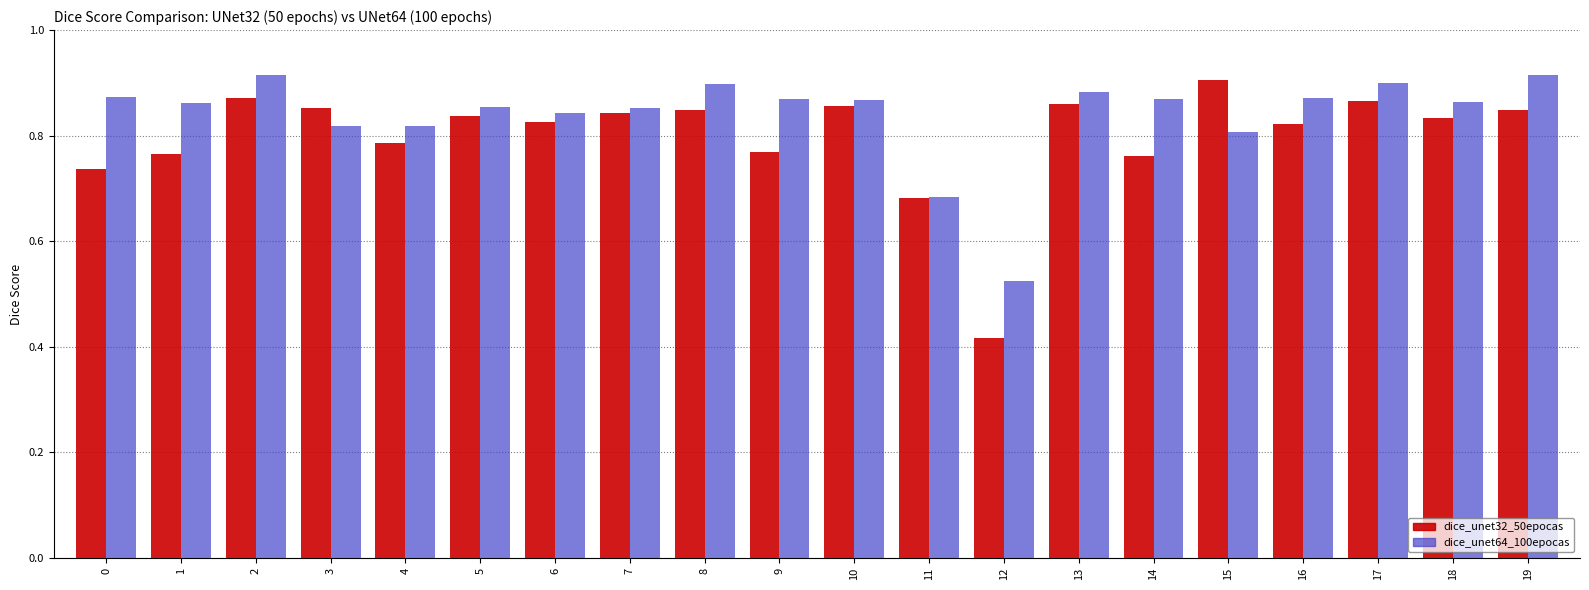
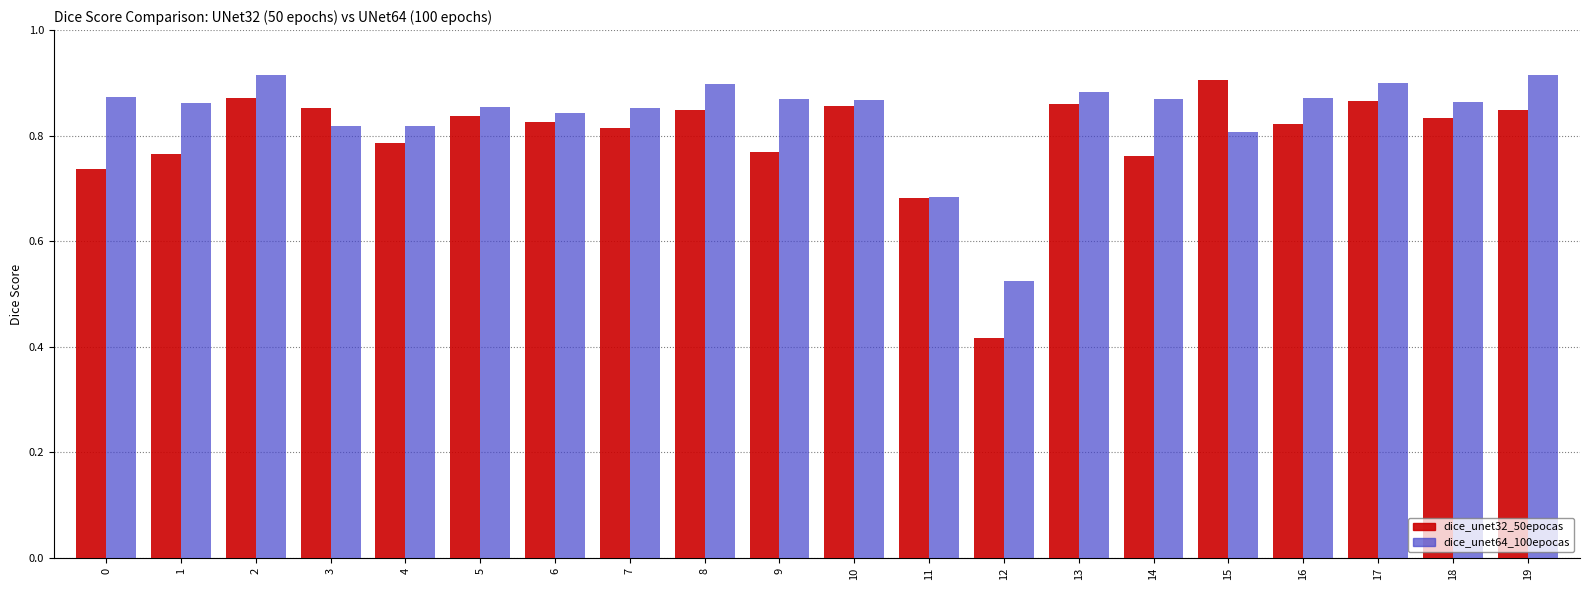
dice_unet32_50epocas, 7: 0.84 -> 0.82
